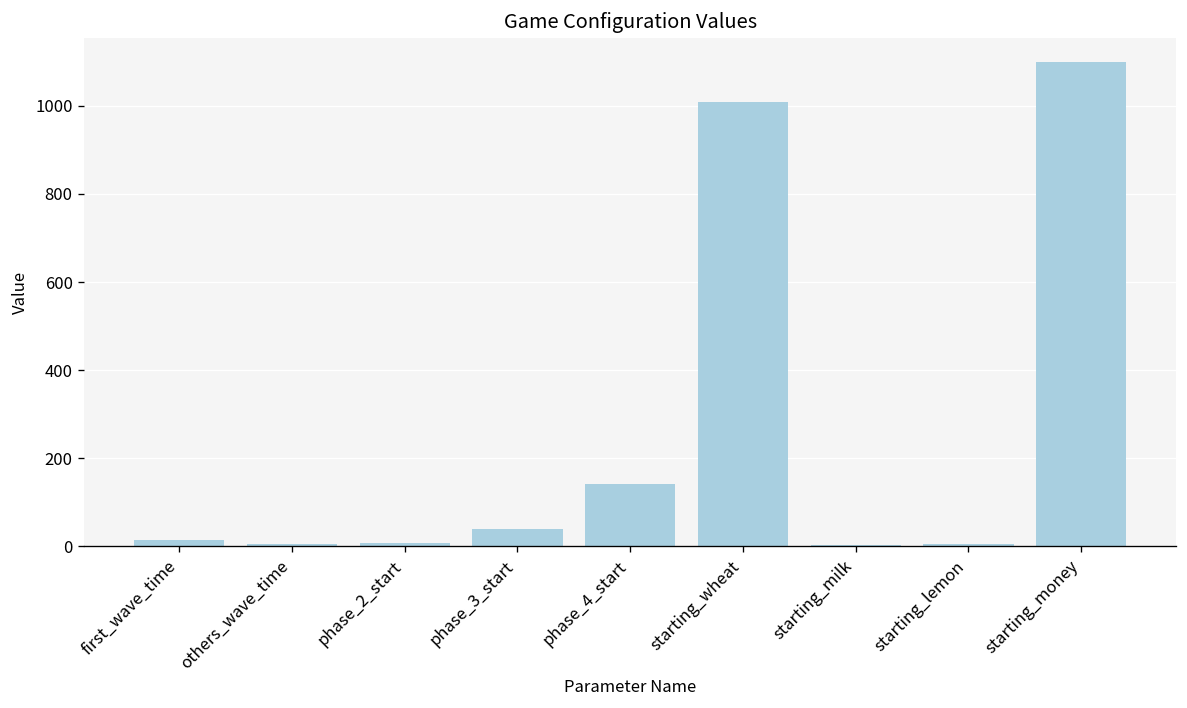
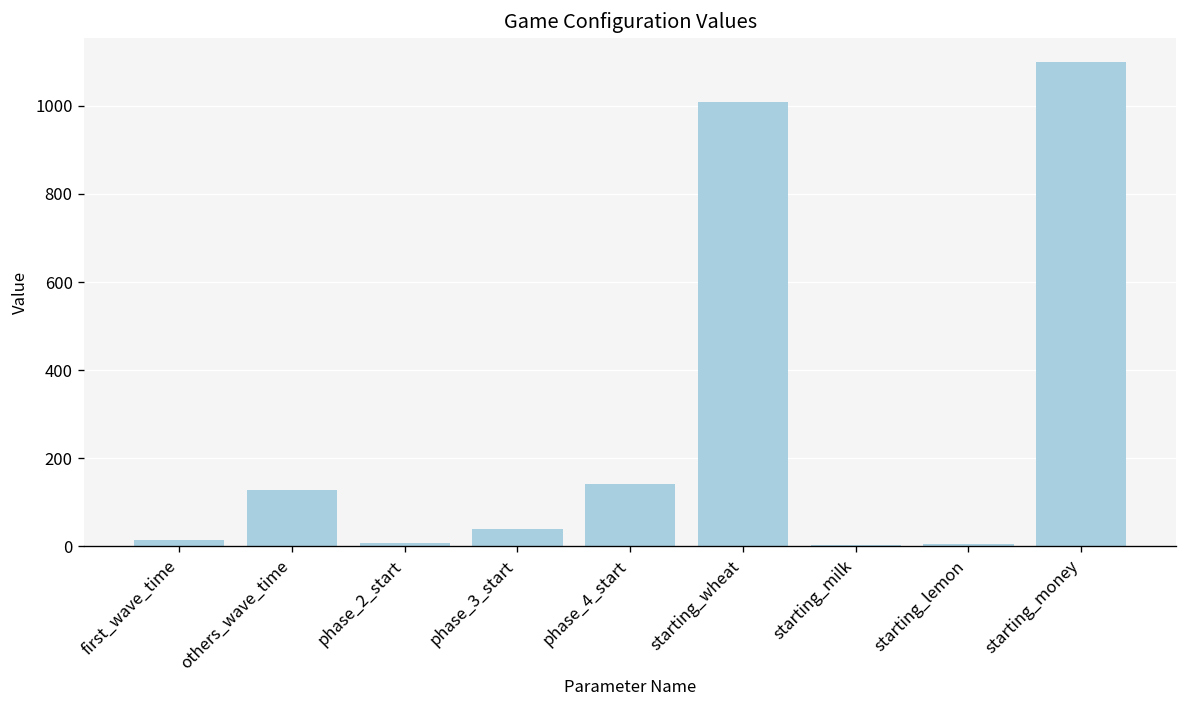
others_wave_time: 10 -> 130
